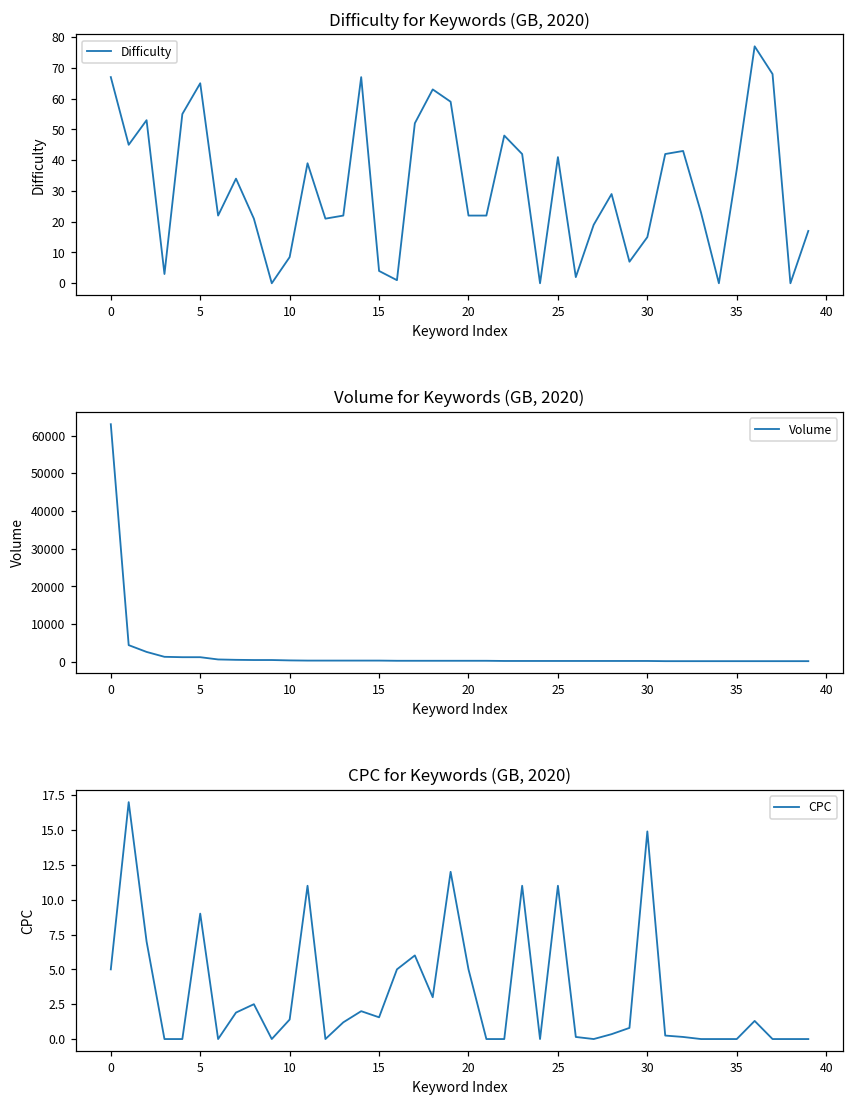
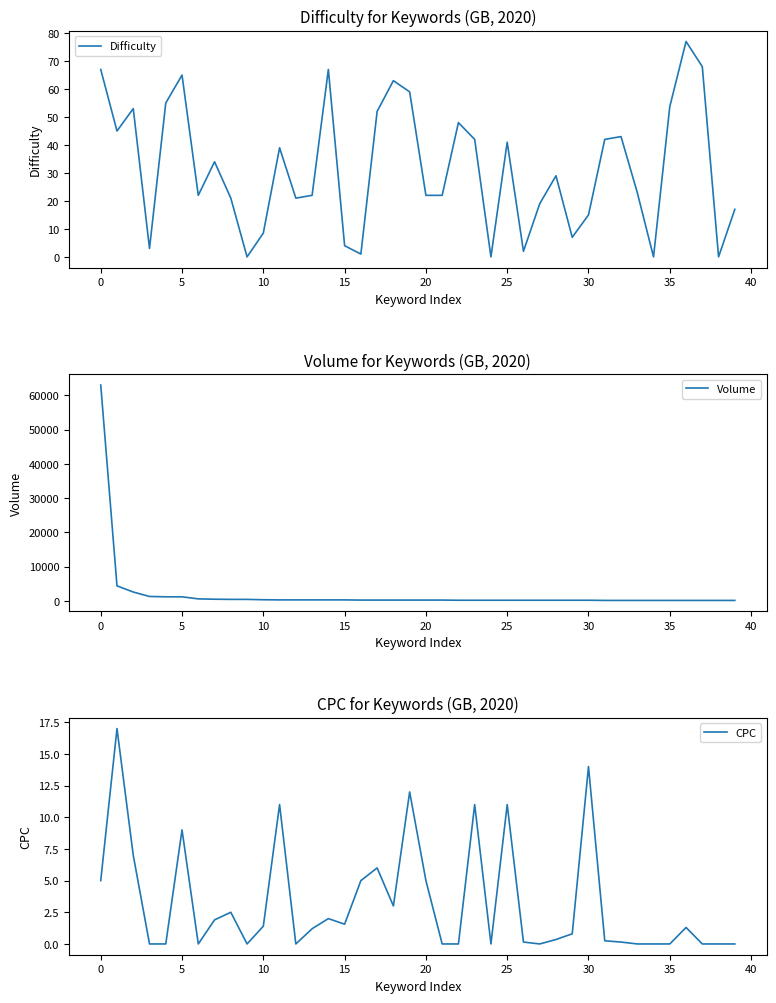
Difficulty for Keywords (GB, 2020), 35: 37 -> 54
CPC for Keywords (GB, 2020), 30: 14.9 -> 14.0
